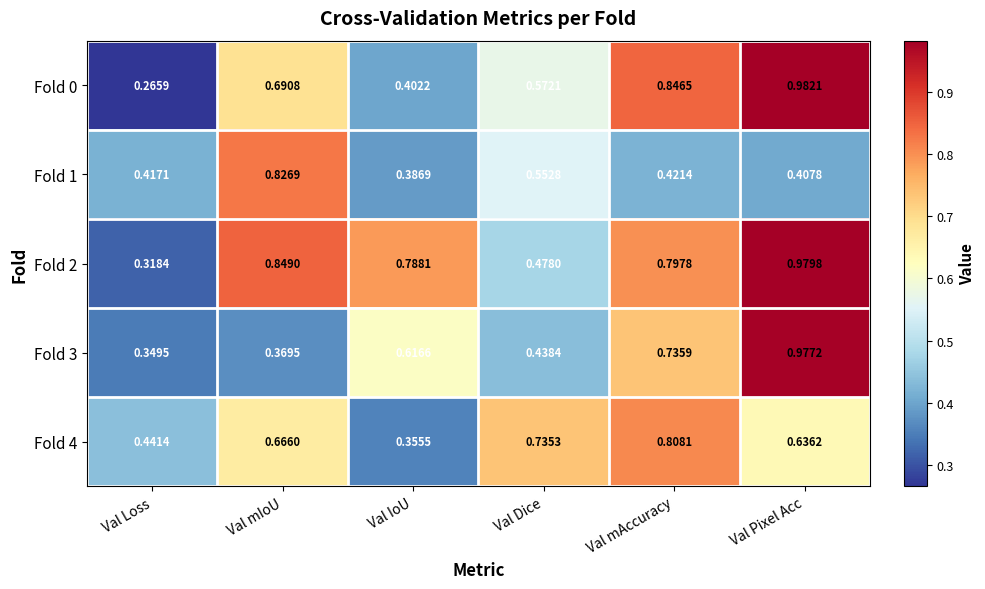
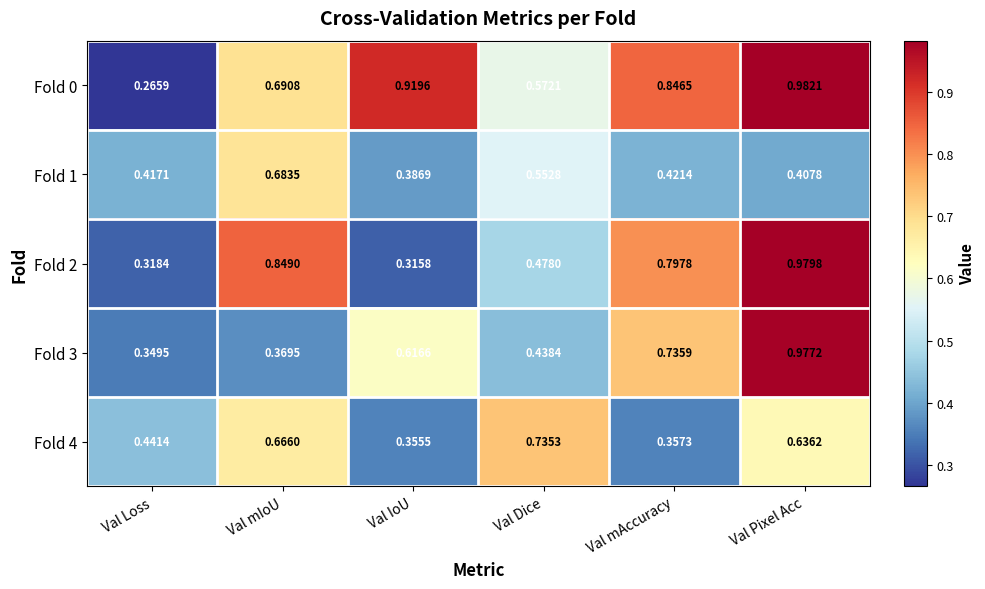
Fold 0, Val IoU: 0.4022 -> 0.9196
Fold 1, Val mIoU: 0.8269 -> 0.6835
Fold 2, Val IoU: 0.7881 -> 0.3158
Fold 4, Val mAccuracy: 0.8081 -> 0.3573
